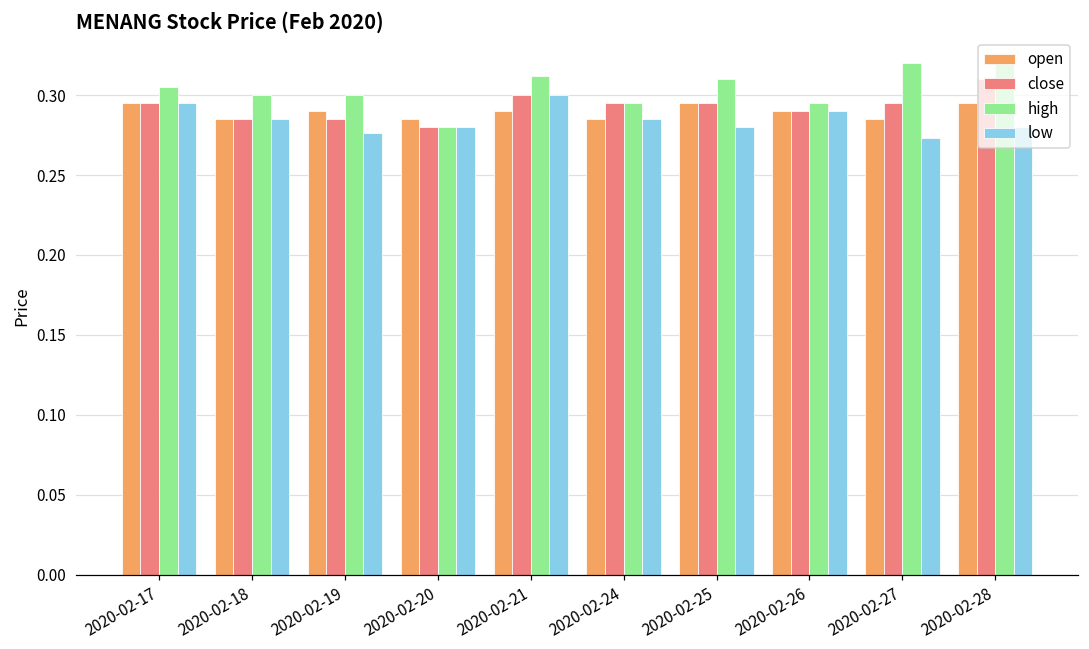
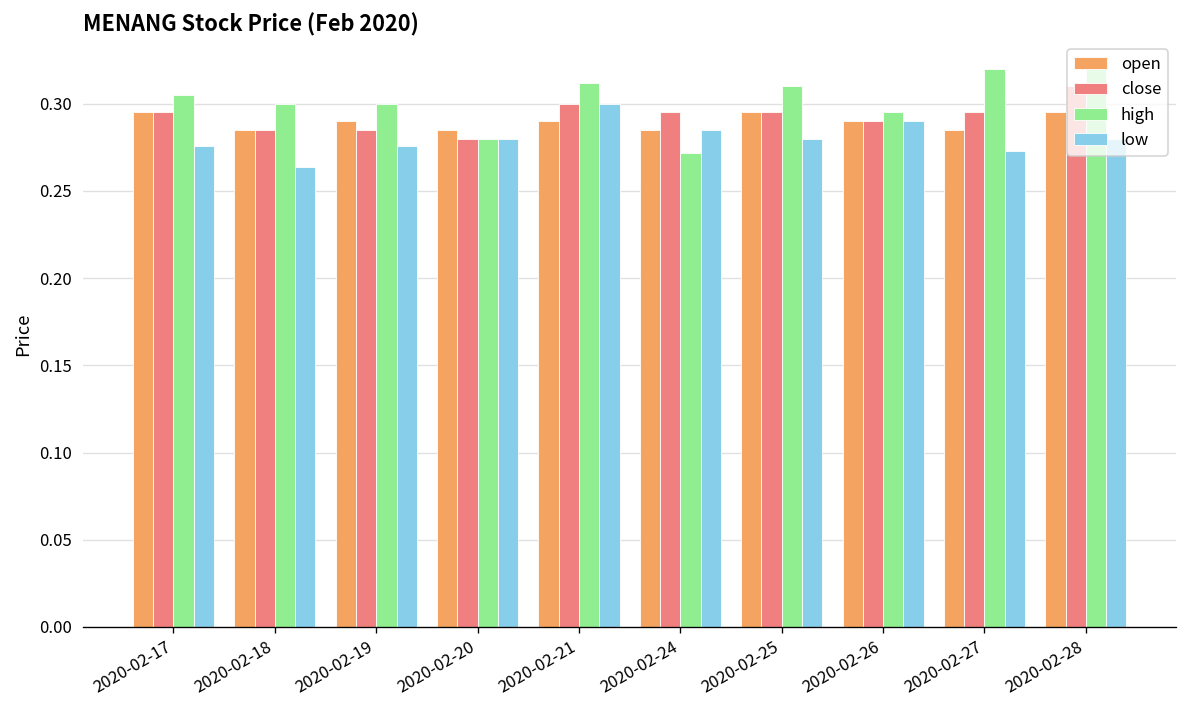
low, 2020-02-17: 0.295 -> 0.276
low, 2020-02-18: 0.285 -> 0.264
high, 2020-02-24: 0.295 -> 0.272
